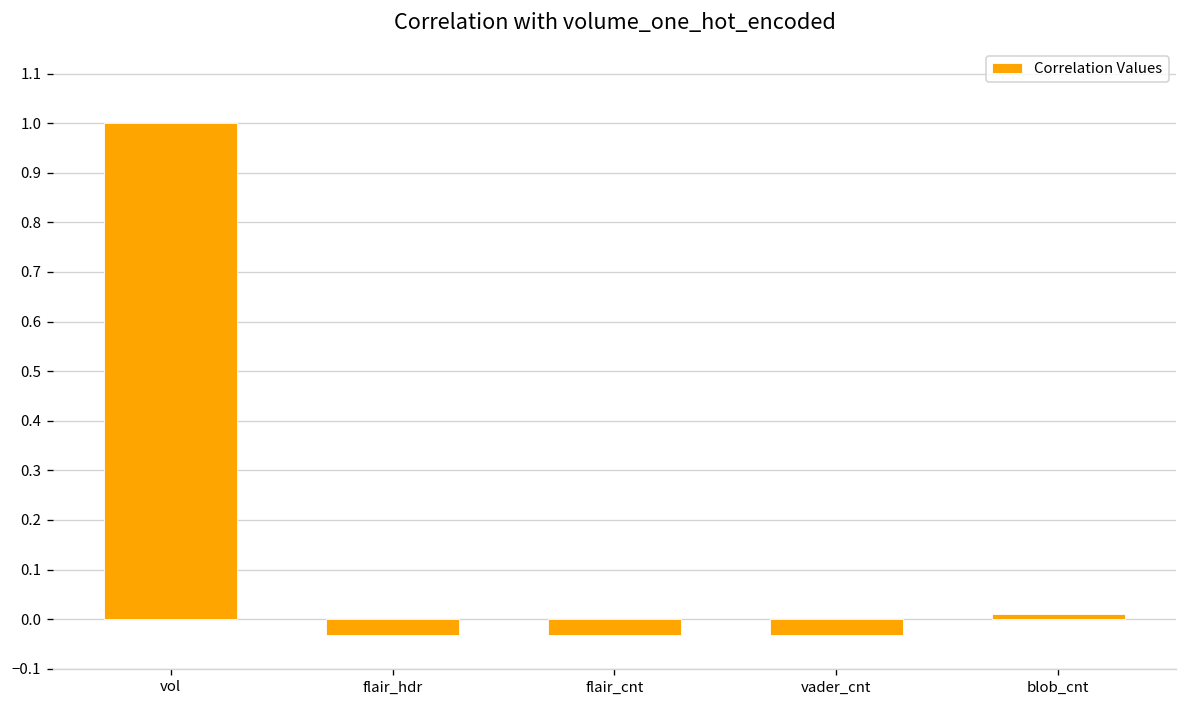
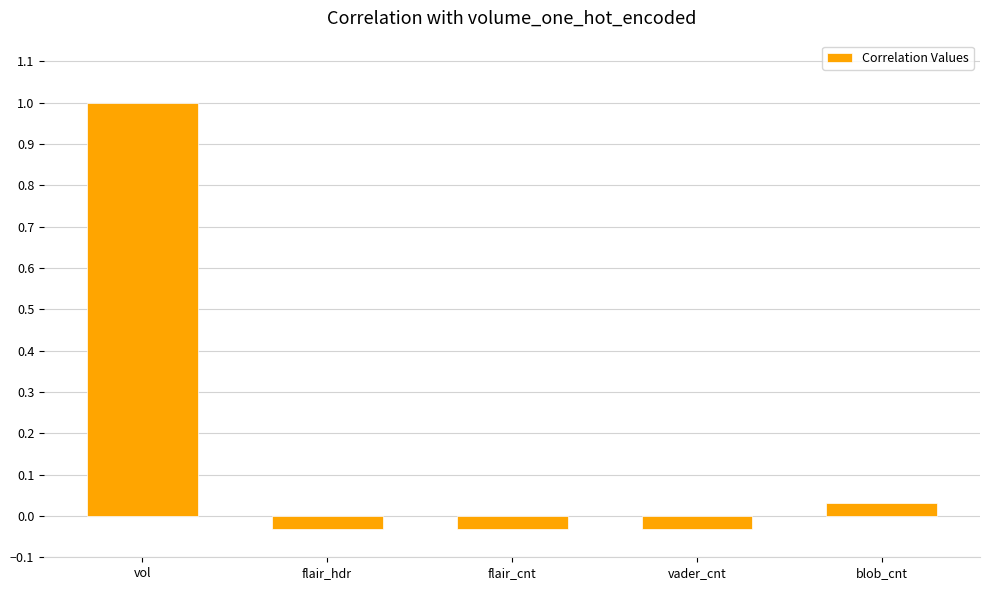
blob_cnt: 0.01 -> 0.03
